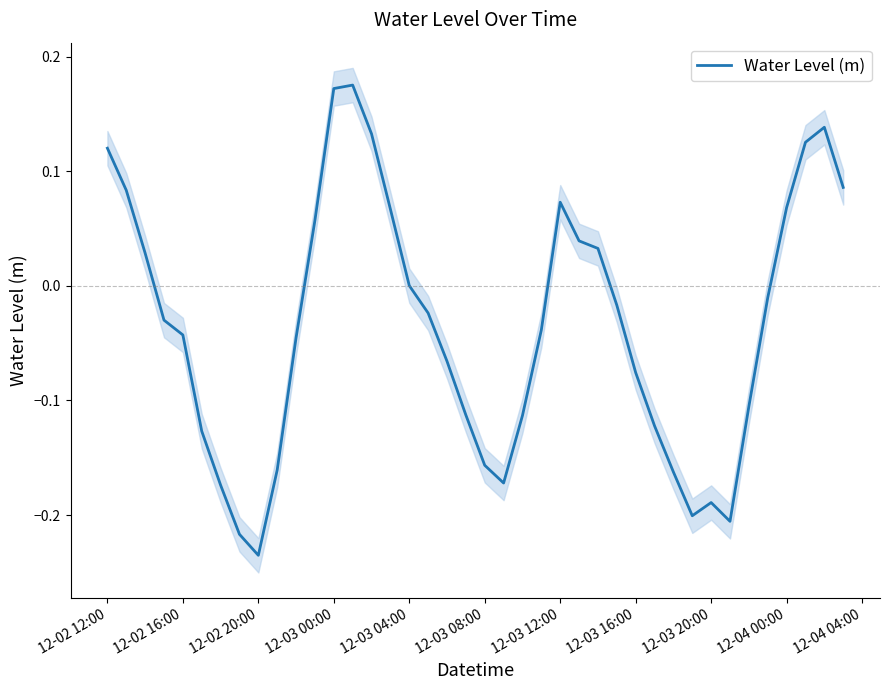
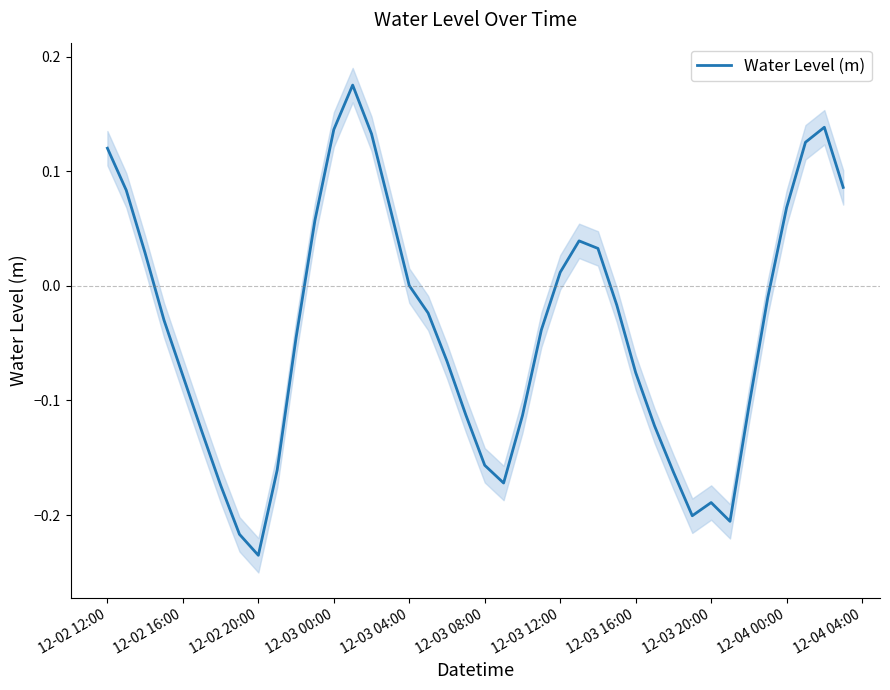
Water Level (m), 12-02 16:00: -0.043 -> -0.078
Water Level (m), 12-03 00:00: 0.172 -> 0.136
Water Level (m), 12-03 12:00: 0.073 -> 0.012
